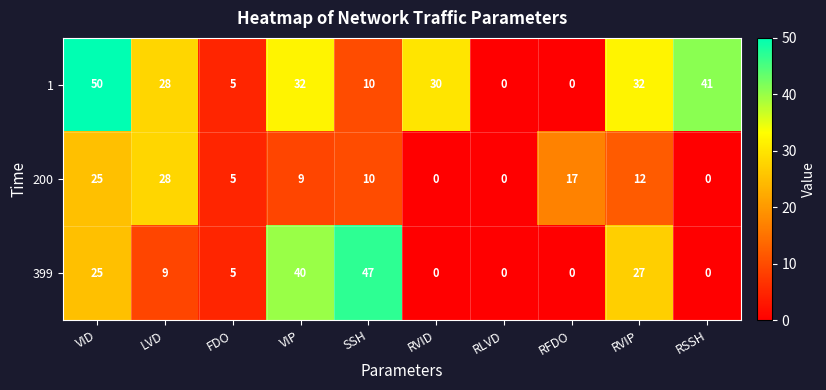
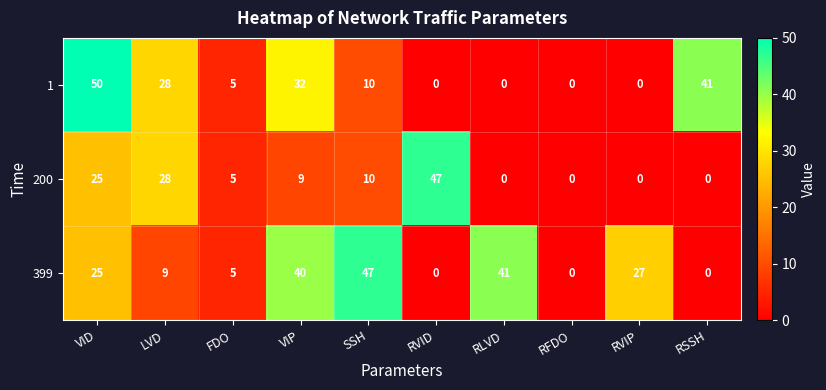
1, RVID: 30 -> 0
1, RVIP: 32 -> 0
200, RVID: 0 -> 47
200, RFDO: 17 -> 0
200, RVIP: 12 -> 0
399, RLVD: 0 -> 41
